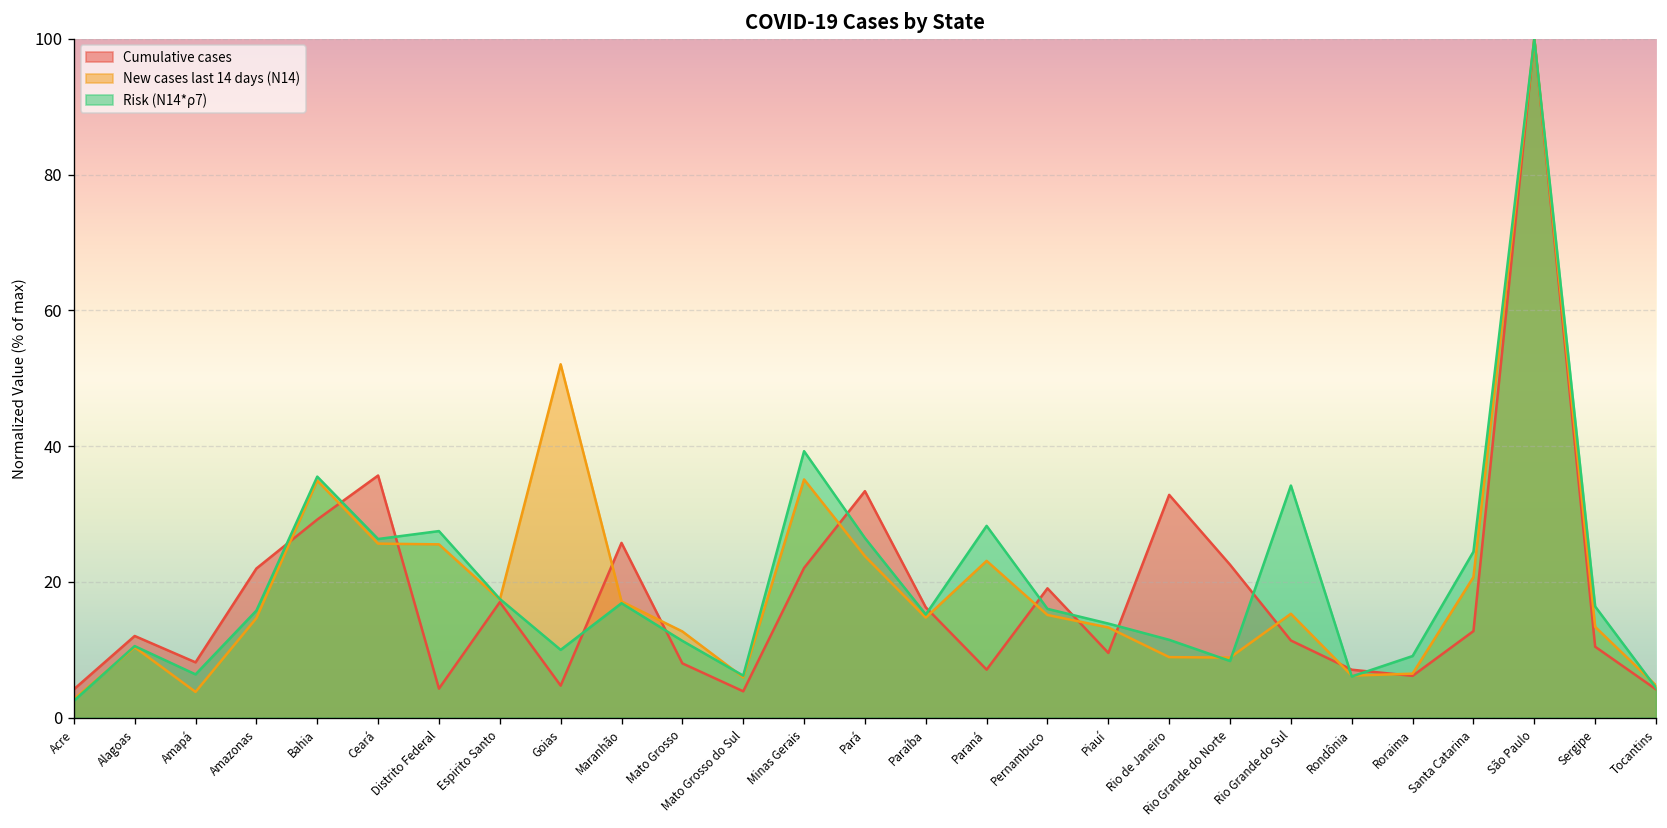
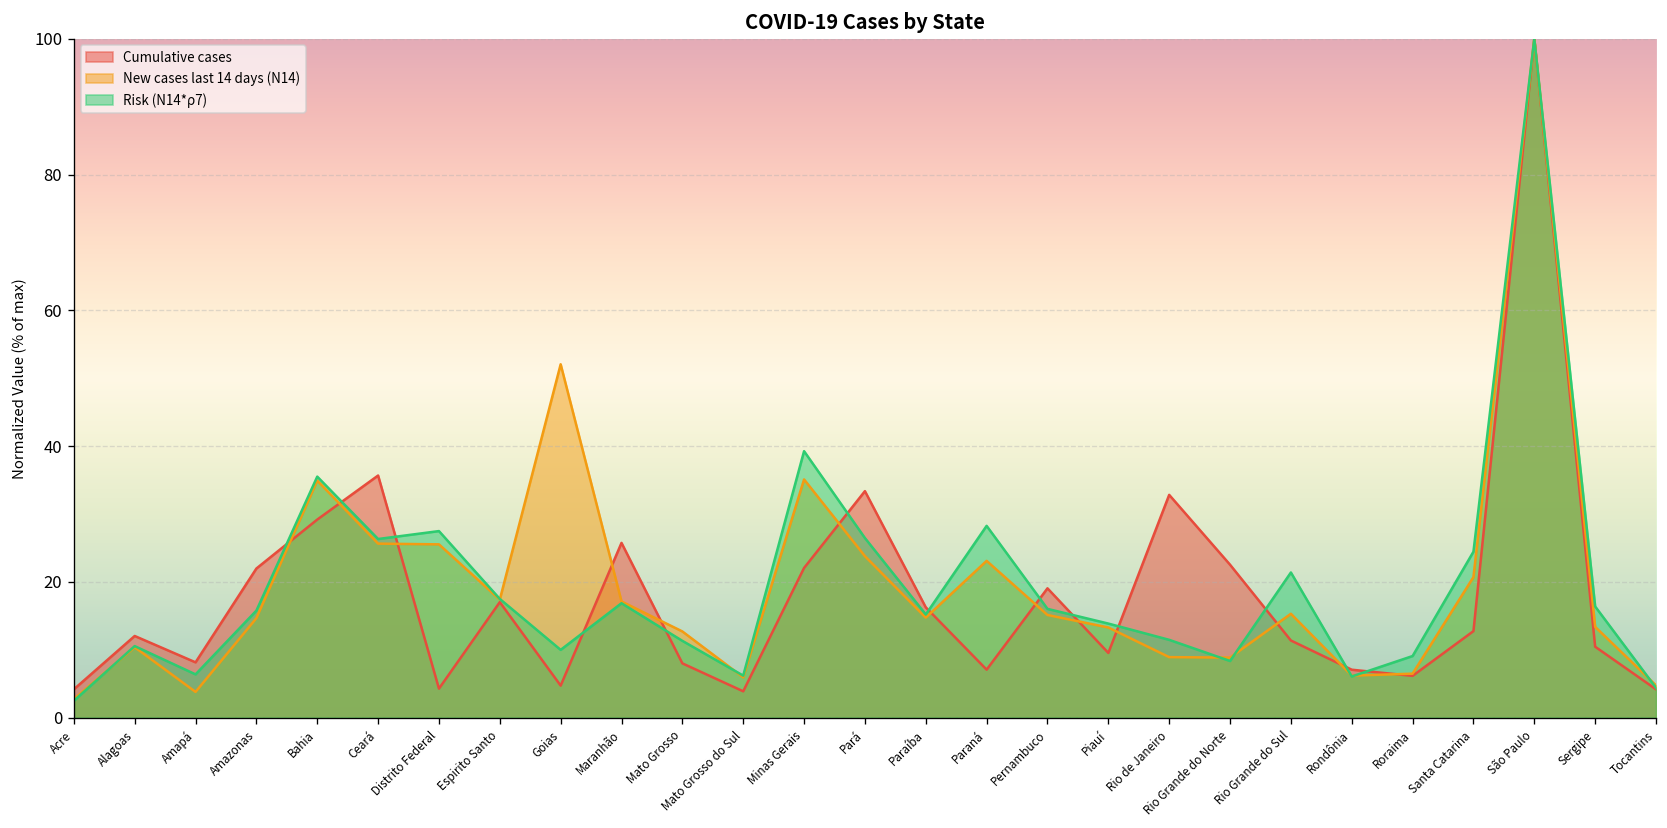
Risk (N14*ρ7), Rio Grande do Sul: 34 -> 21
